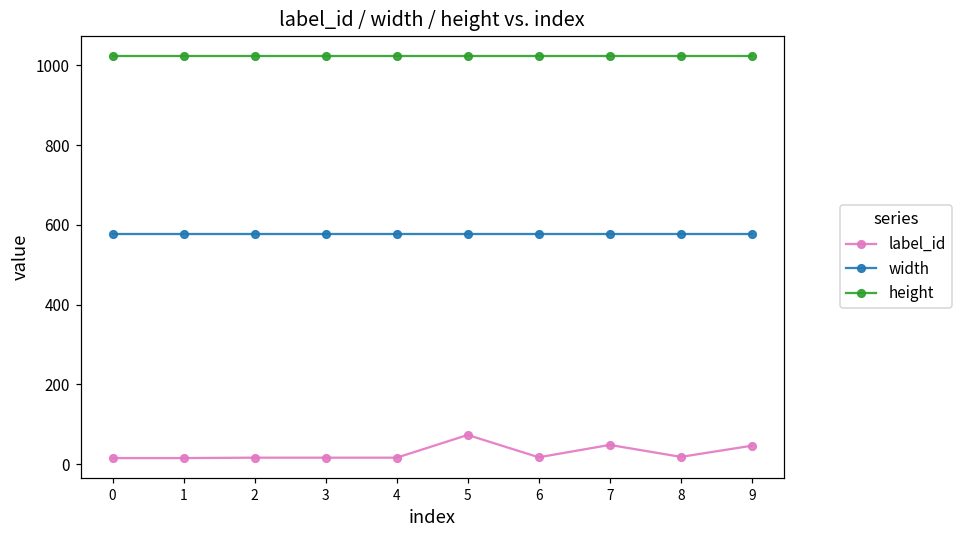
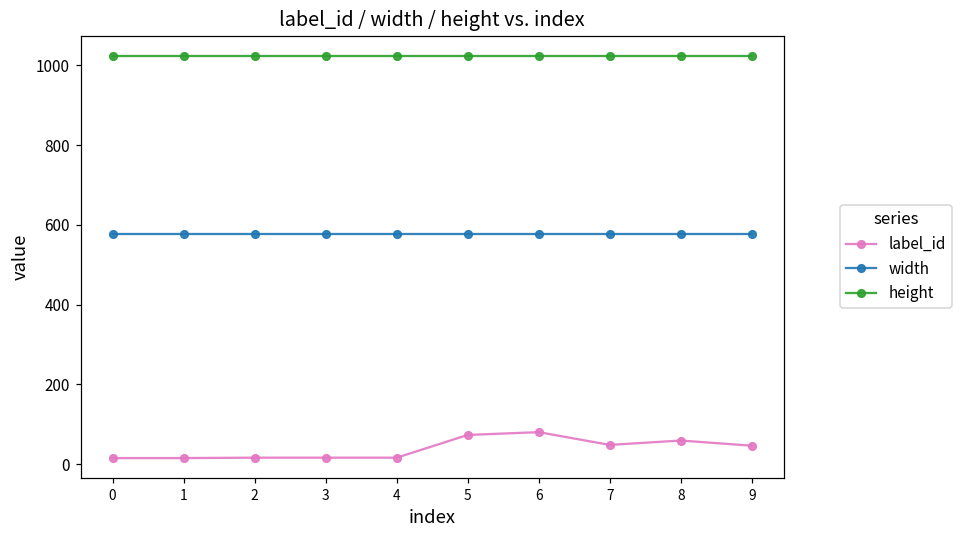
label_id, 6: 20 -> 80
label_id, 8: 20 -> 60
